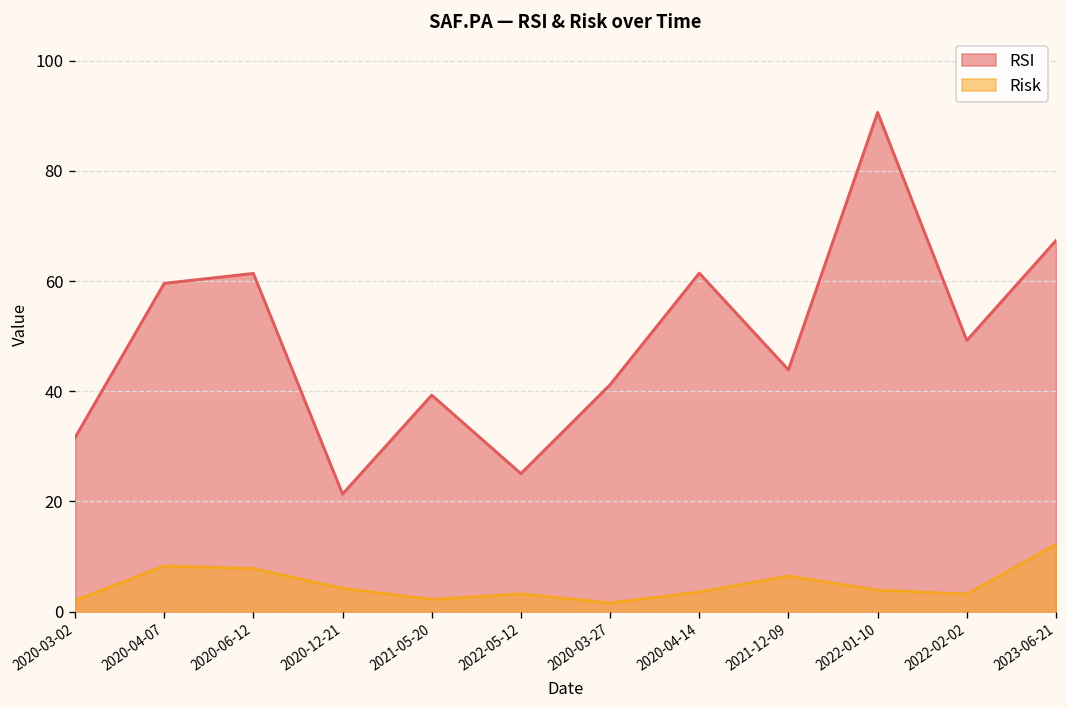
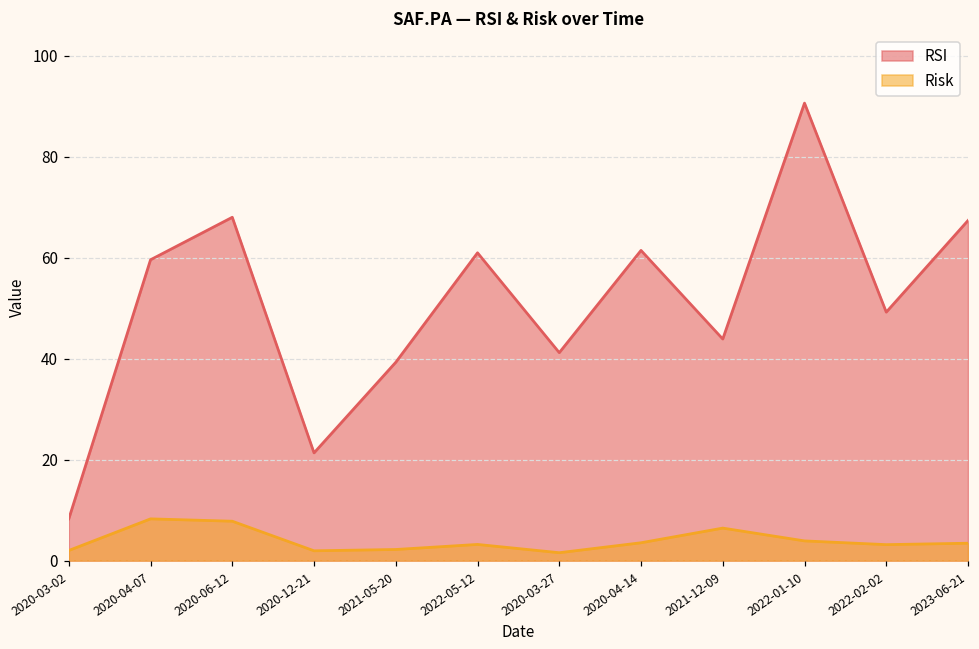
RSI, 2020-03-02: 32 -> 8
RSI, 2020-06-12: 61 -> 68
Risk, 2020-12-21: 4 -> 2
RSI, 2022-05-12: 25 -> 61
Risk, 2023-06-21: 12 -> 3
